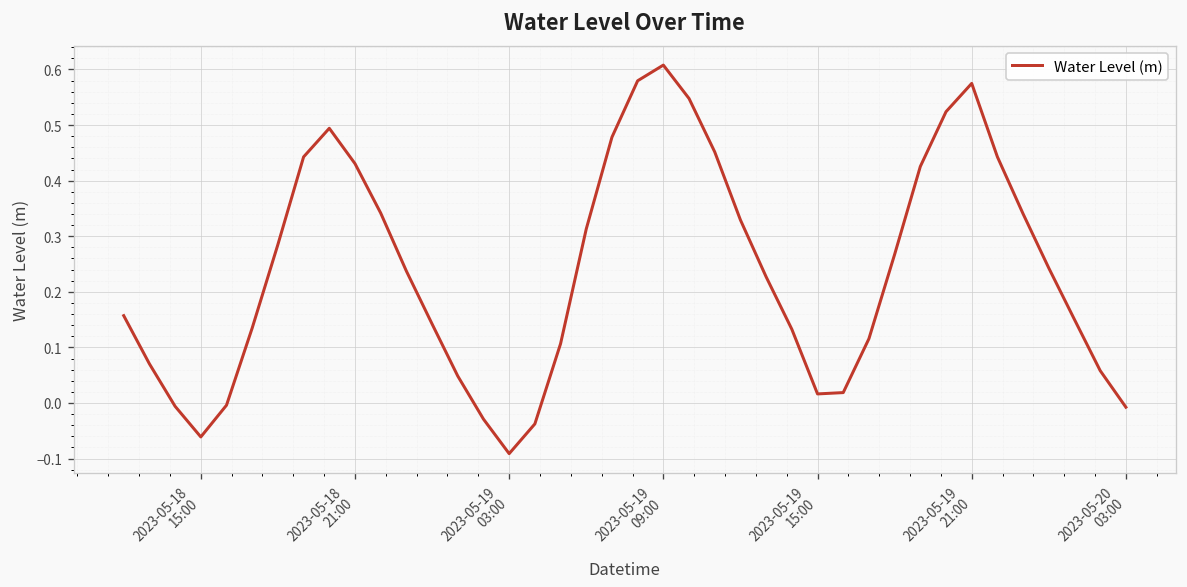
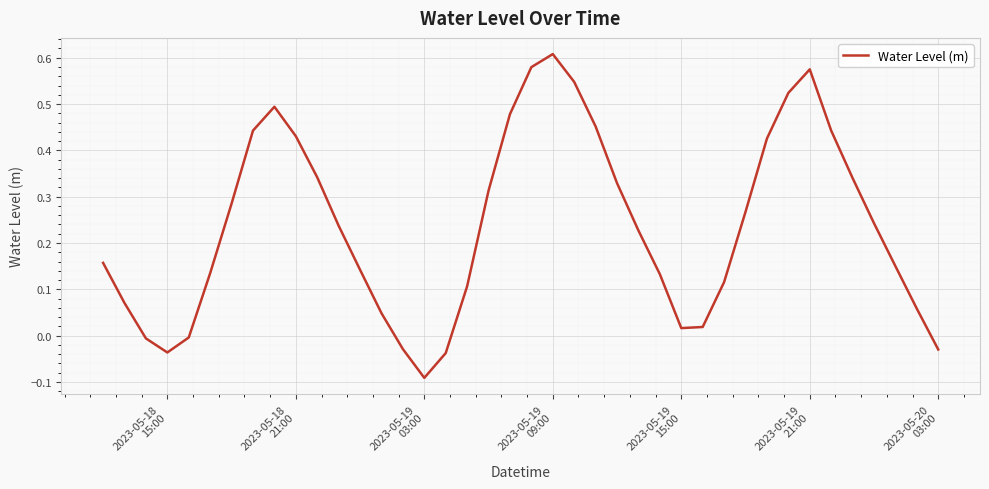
2023-05-18 15:00: -0.06 -> -0.04
2023-05-20 03:00: -0.01 -> -0.03
